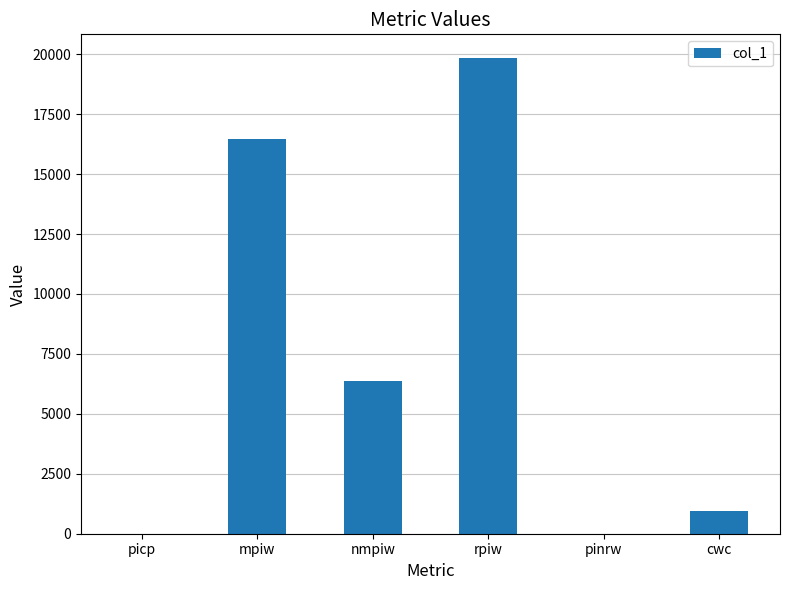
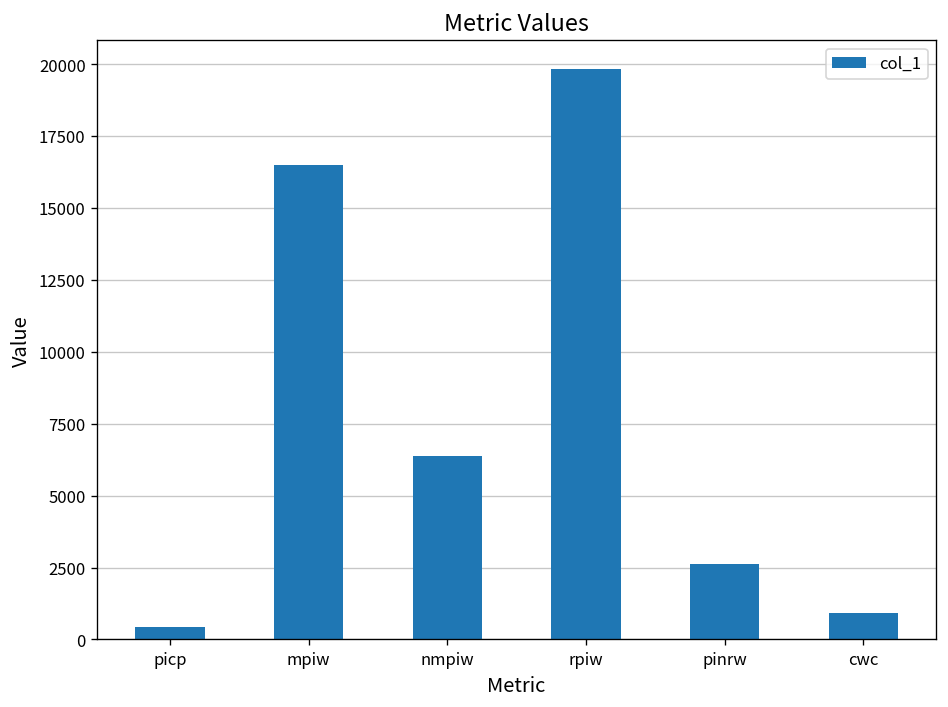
picp: 0 -> 400
pinrw: 0 -> 2600
